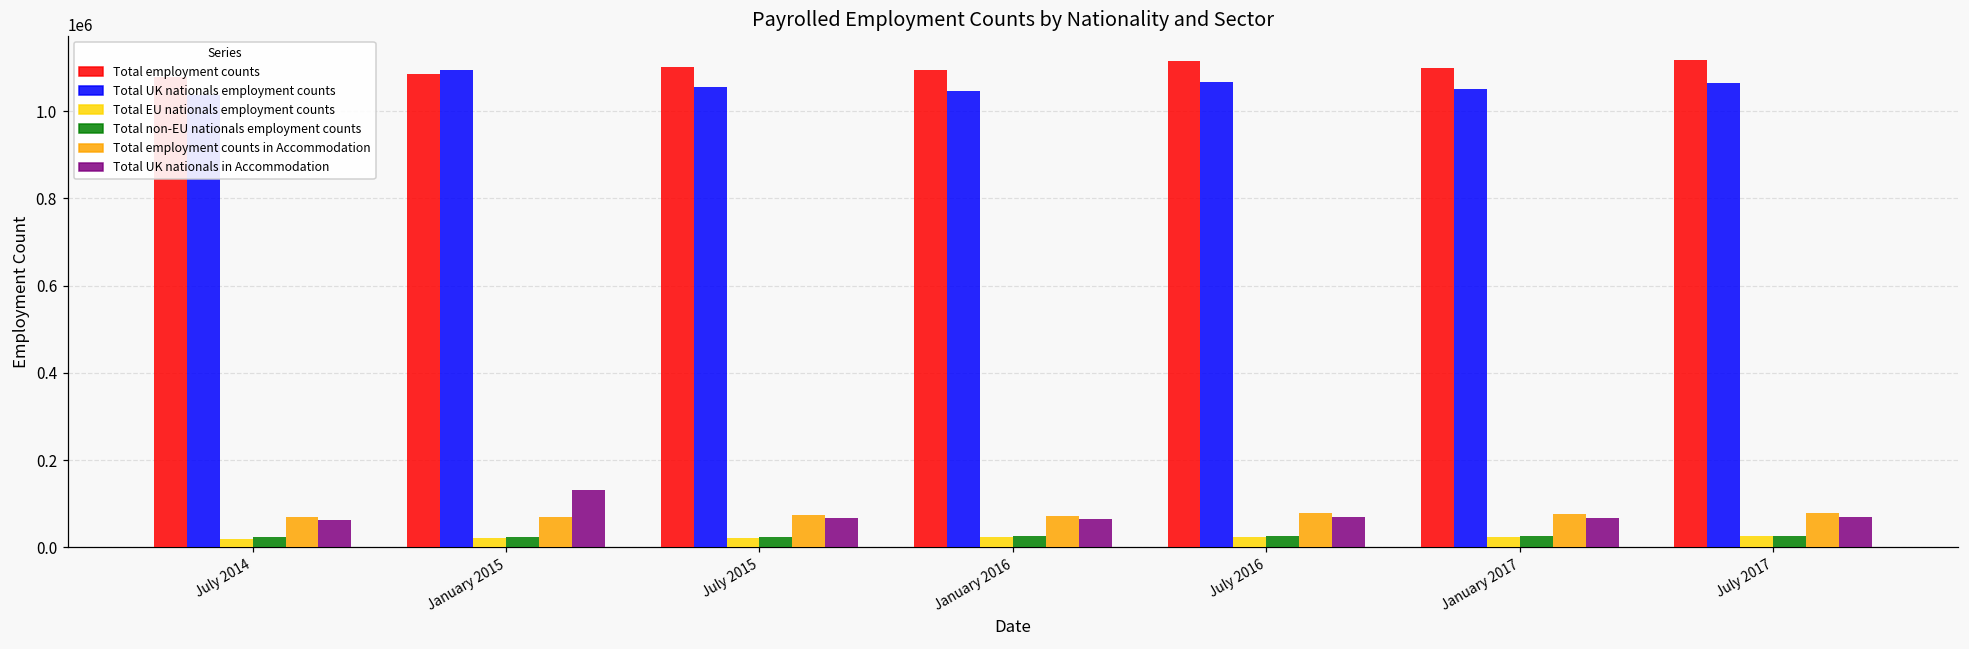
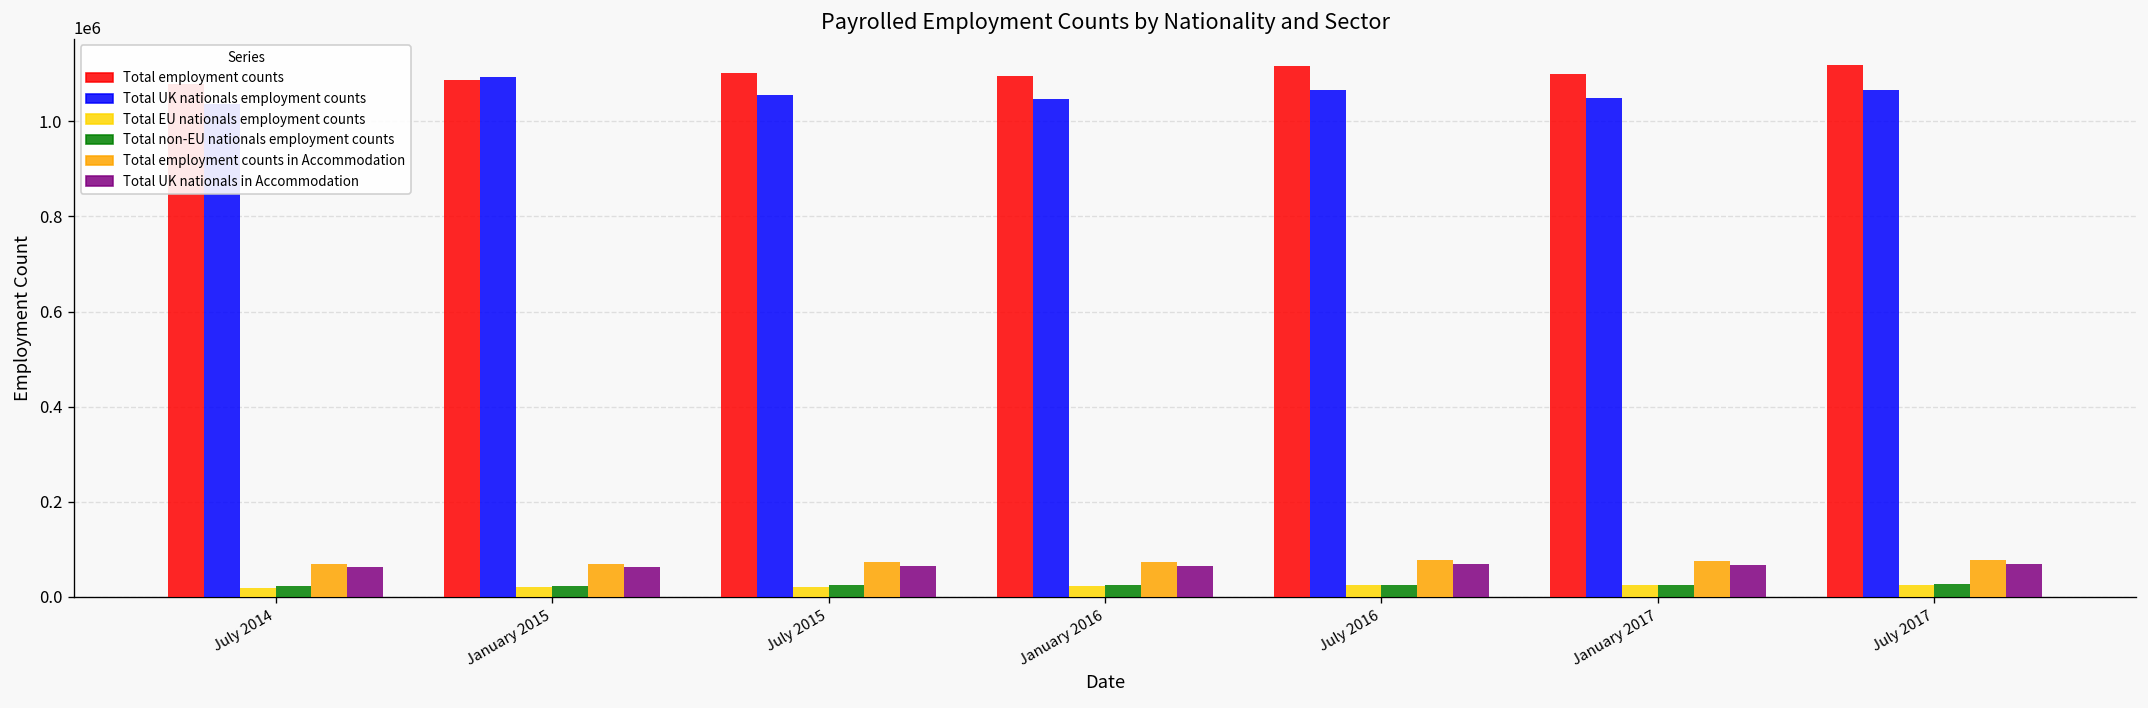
Total UK nationals in Accommodation, January 2015: 130000 -> 60000
